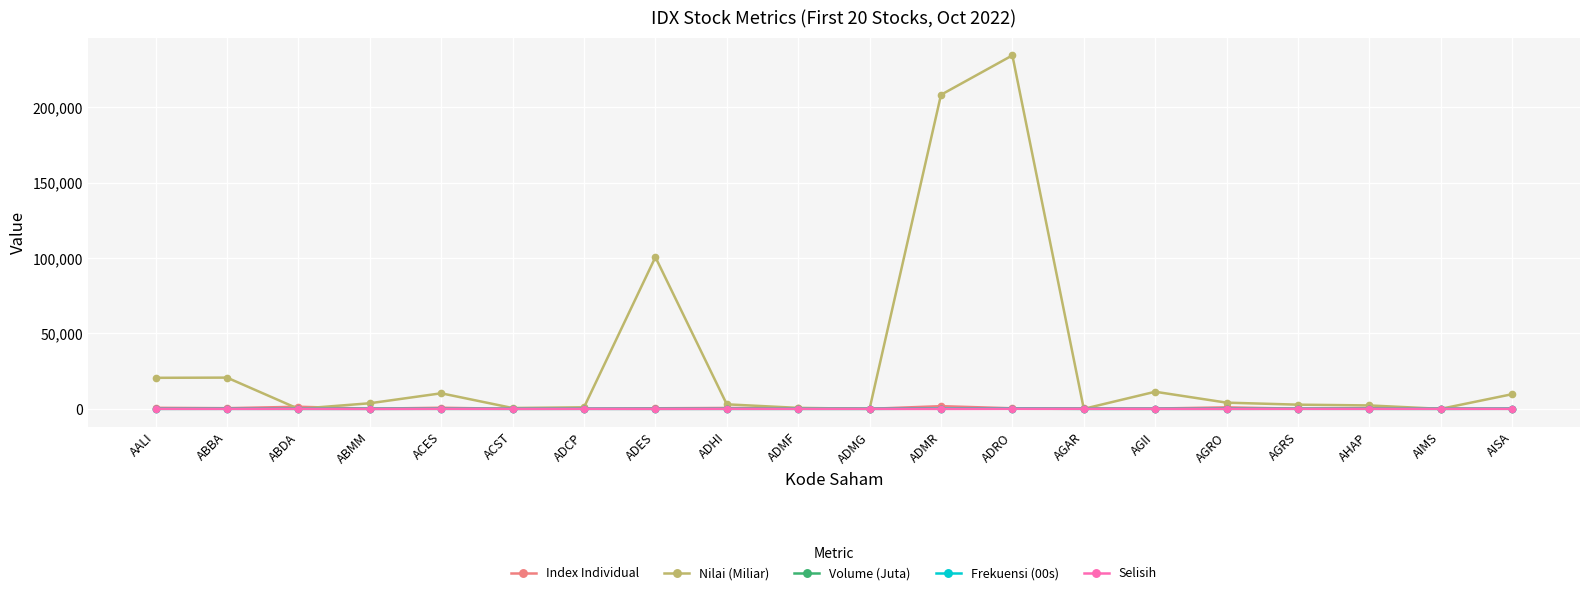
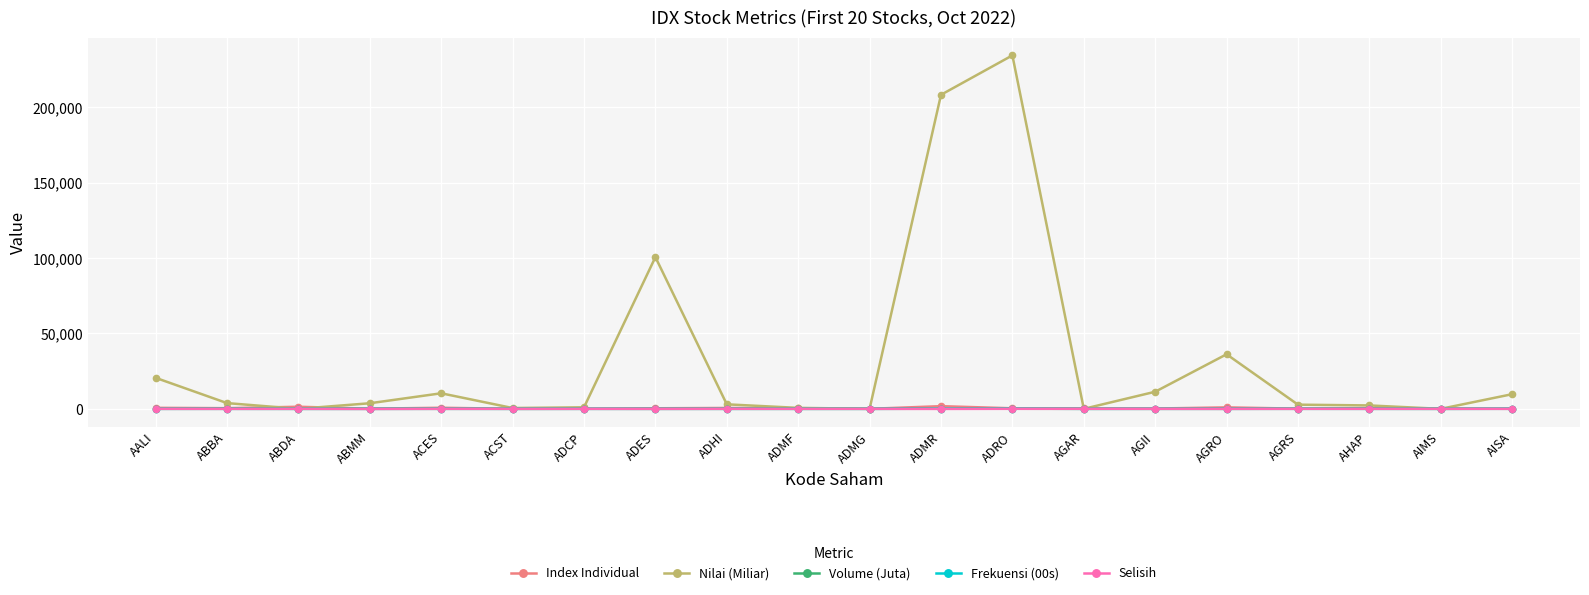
Nilai (Miliar), ABBA: 21,000 -> 4,000
Nilai (Miliar), AGRO: 4,000 -> 36,000
